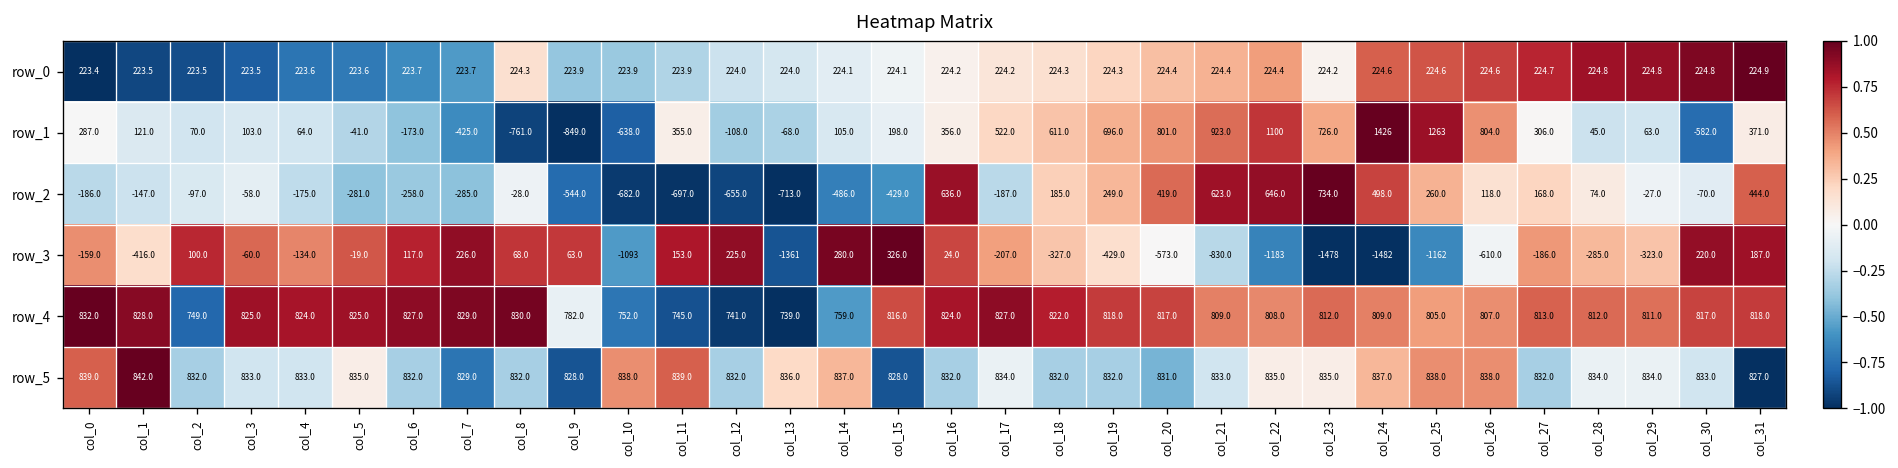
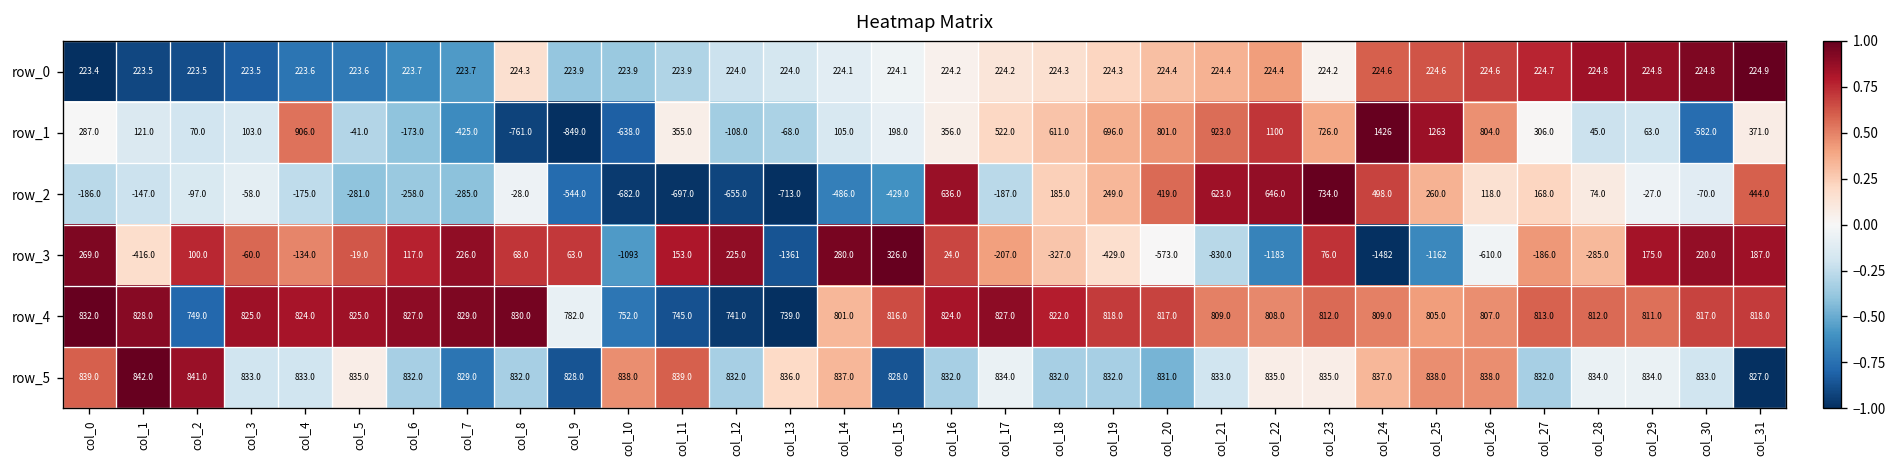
row_1, col_4: 64.0 -> 906.0
row_3, col_0: -159.0 -> 269.0
row_3, col_23: -1478 -> 76.0
row_3, col_29: -323.0 -> 175.0
row_4, col_14: 759.0 -> 801.0
row_5, col_2: 832.0 -> 841.0
